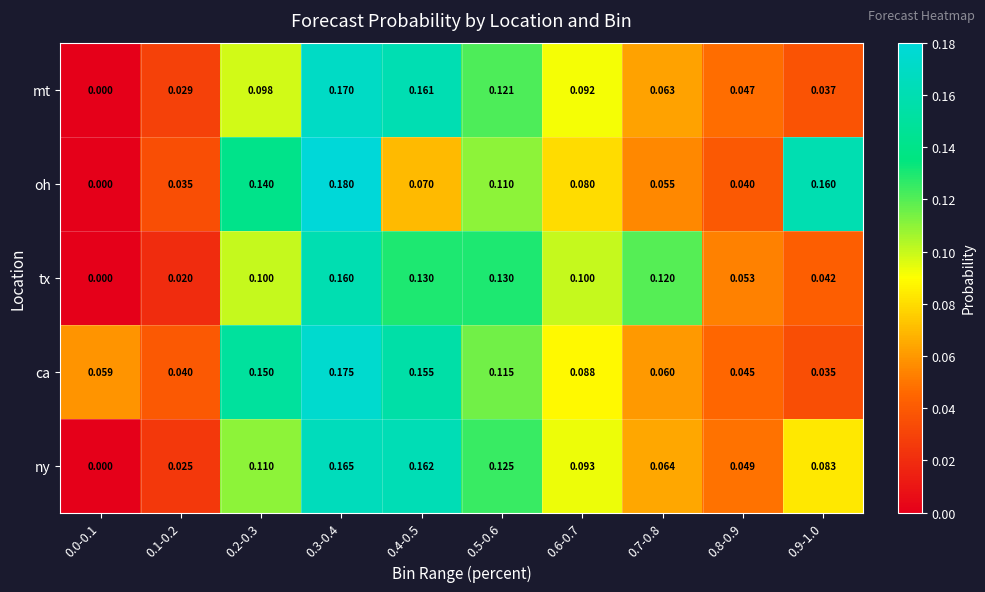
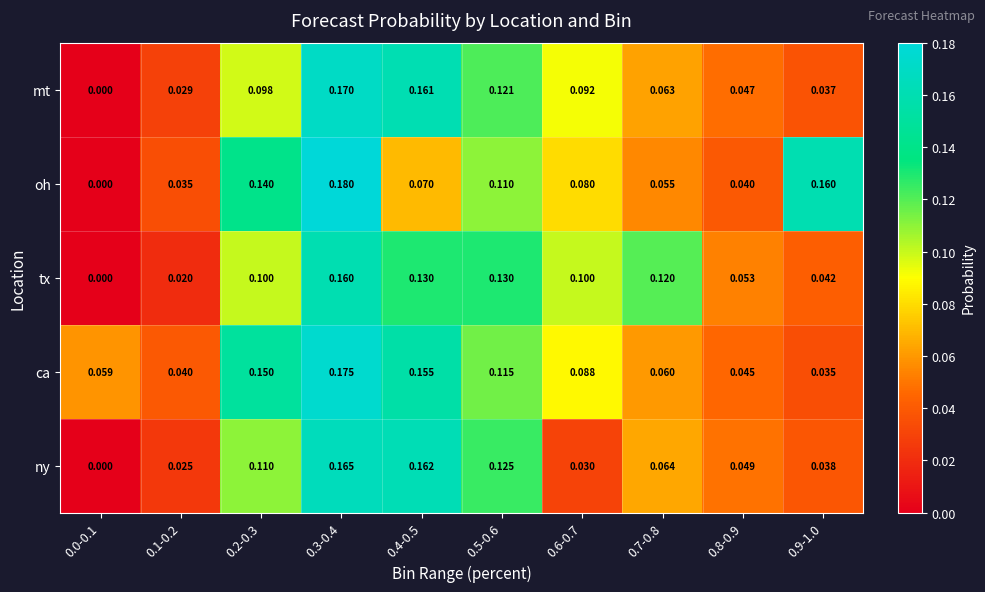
ny, 0.6-0.7: 0.093 -> 0.030
ny, 0.9-1.0: 0.083 -> 0.038
